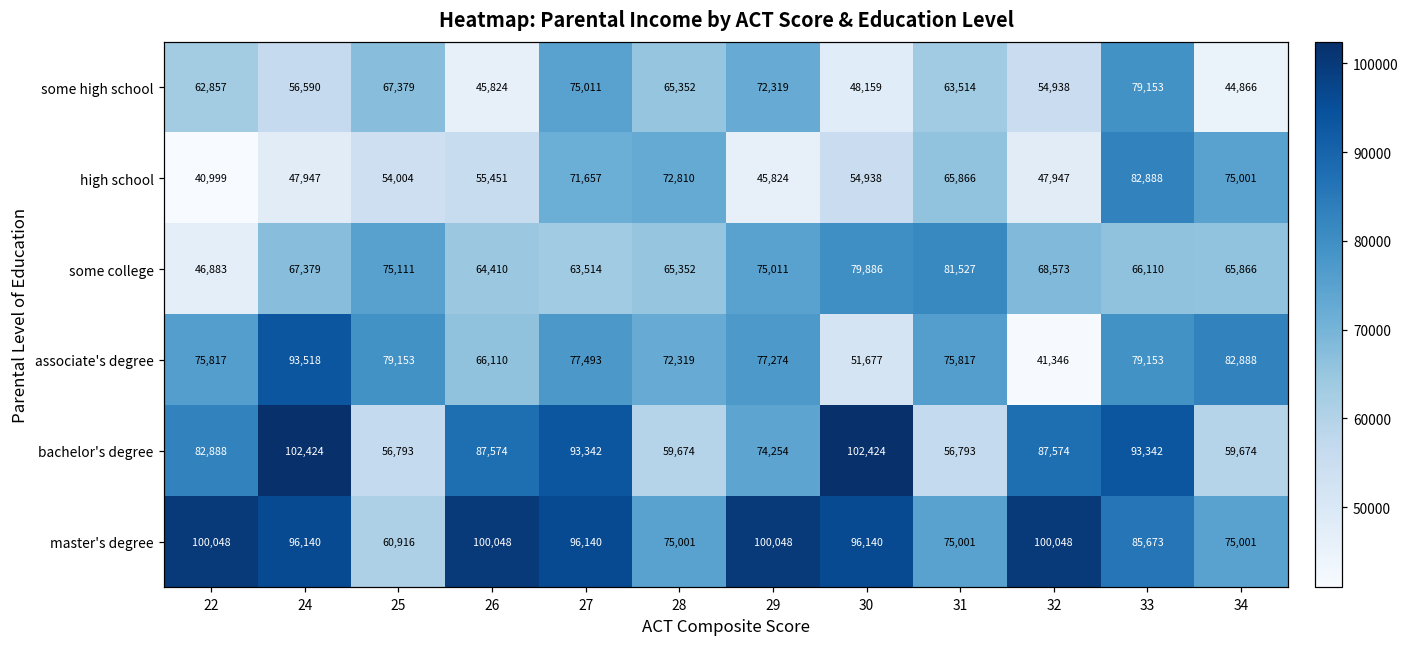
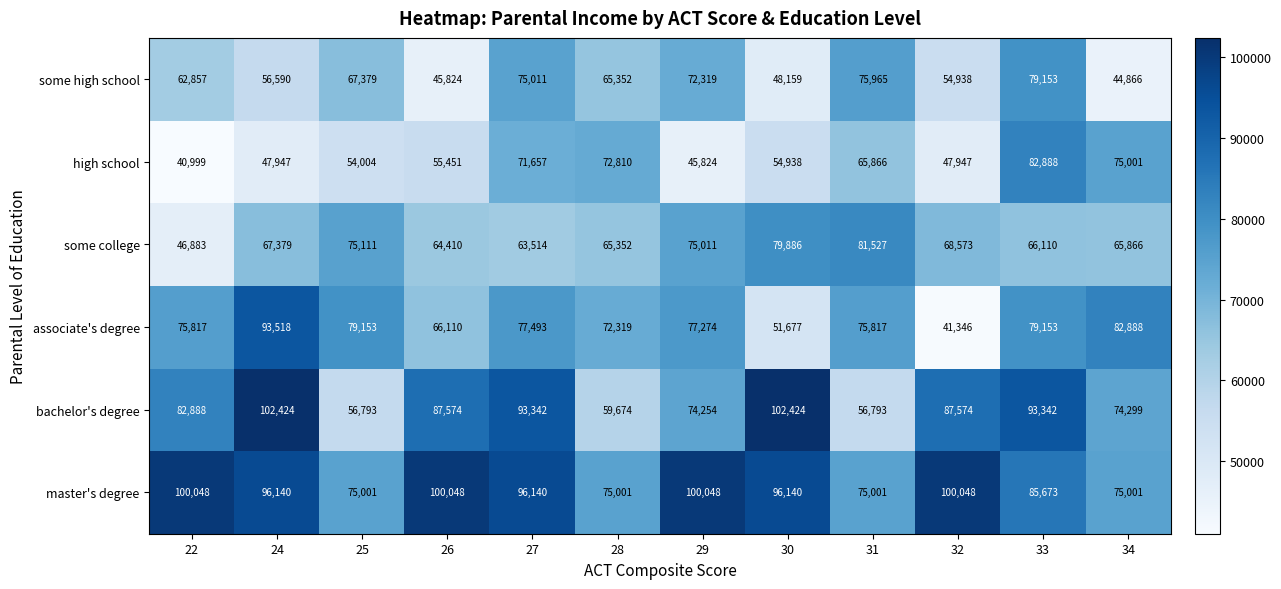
some high school, 31: 63,514 -> 75,965
bachelor's degree, 34: 59,674 -> 74,299
master's degree, 25: 60,916 -> 75,001
